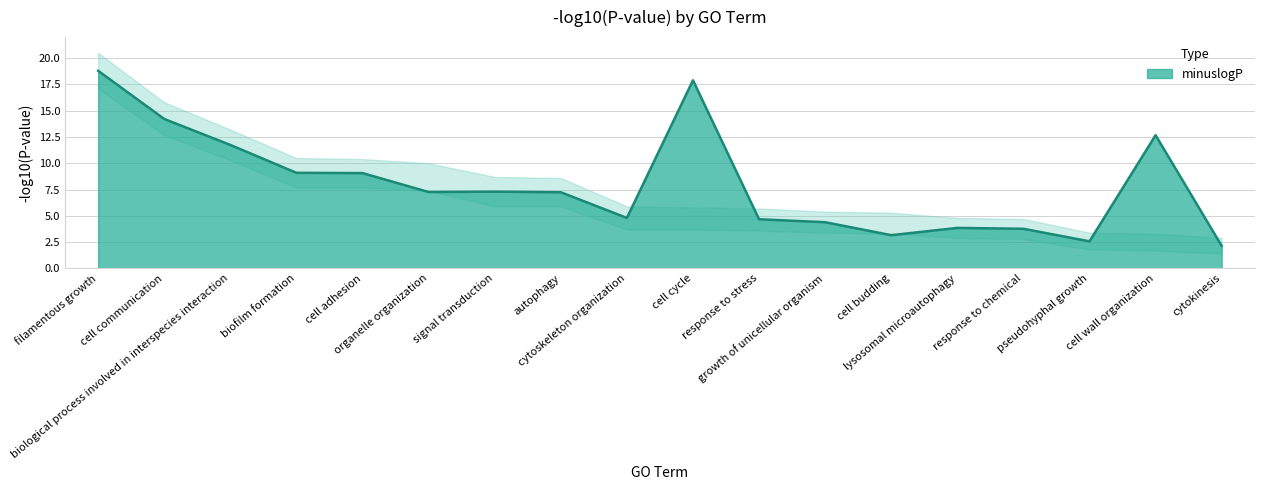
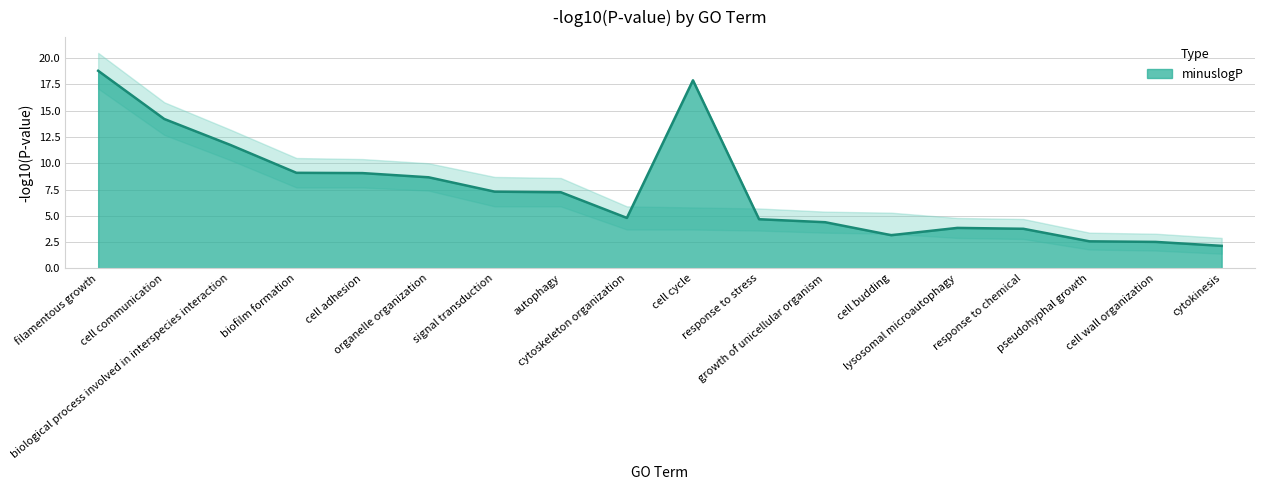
minuslogP, organelle organization: 7.3 -> 8.7
minuslogP, cell wall organization: 12.7 -> 2.5
